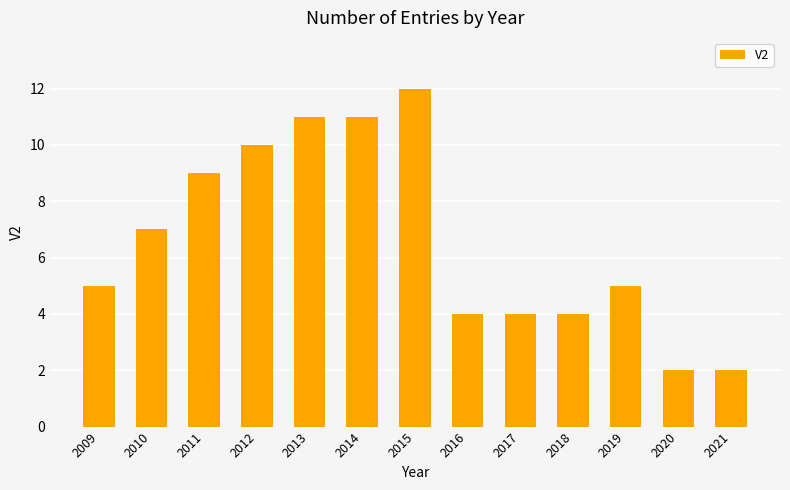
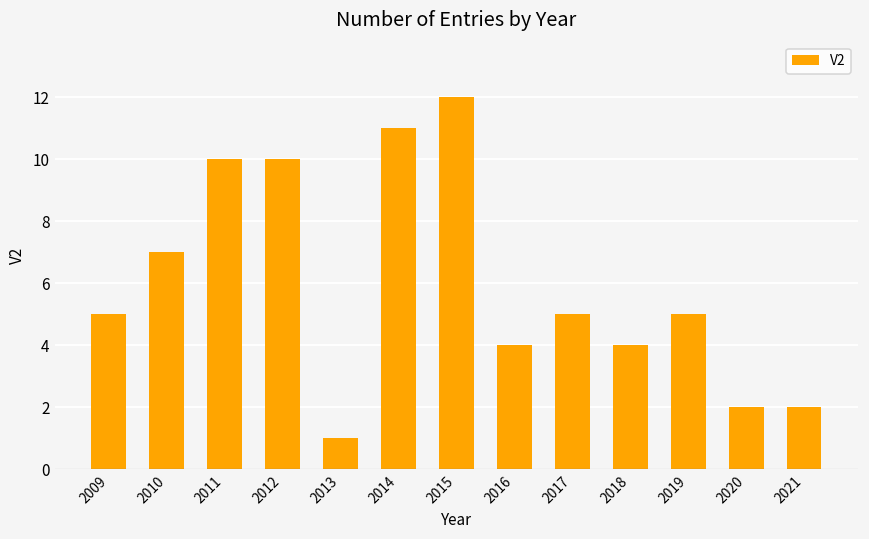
2011: 9 -> 10
2013: 11 -> 1
2017: 4 -> 5
